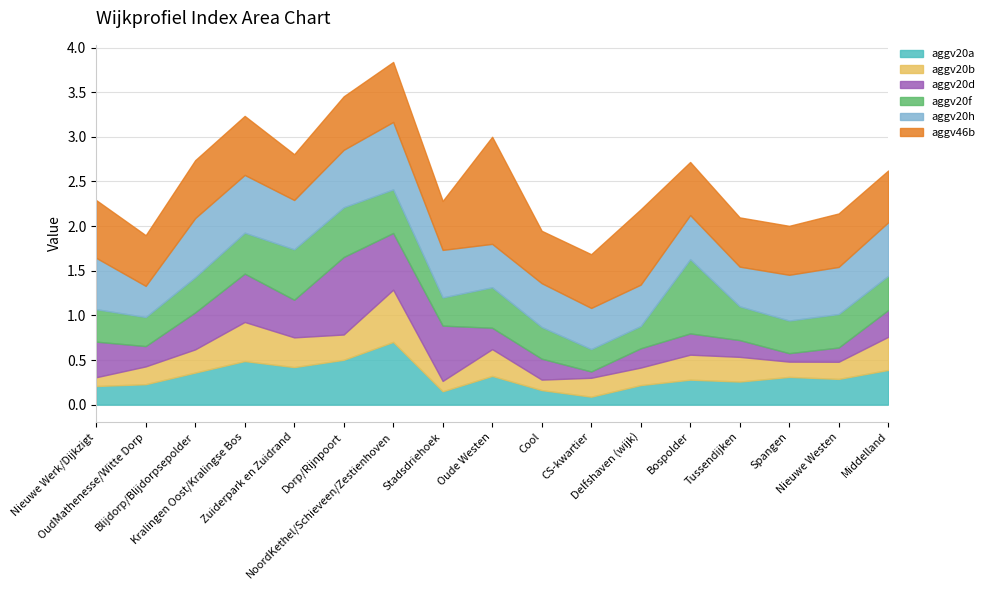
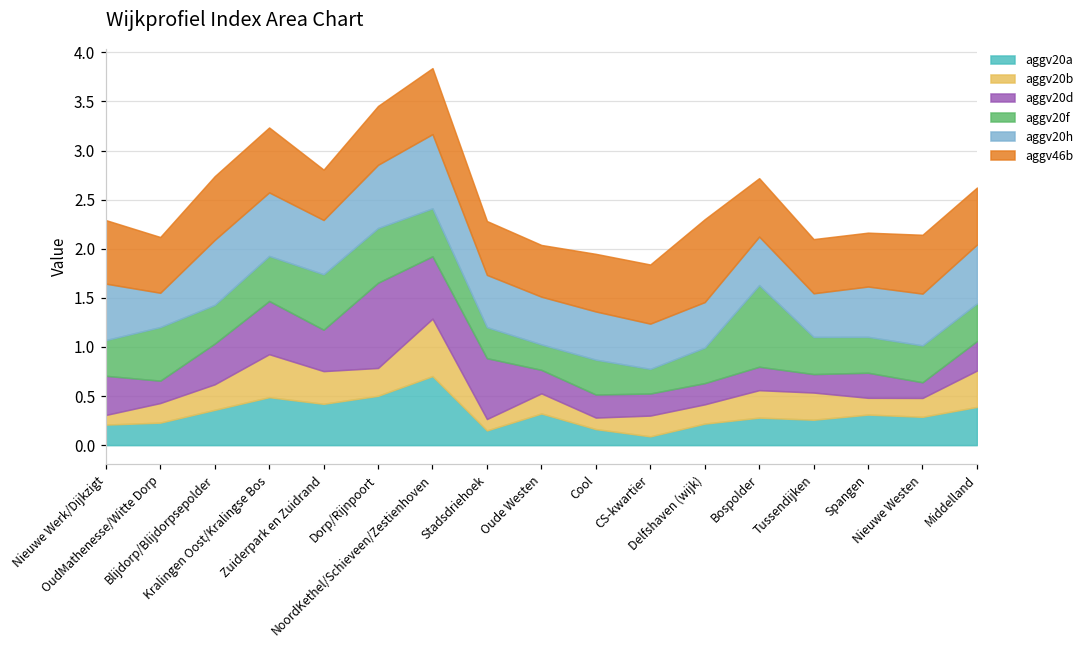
aggv20f, OudMathenesse/Witte Dorp: 0.3 -> 0.5
aggv20b, Oude Westen: 0.3 -> 0.2
aggv20f, Oude Westen: 0.5 -> 0.3
aggv46b, Oude Westen: 1.2 -> 0.5
aggv20d, CS-kwartier: 0.1 -> 0.2
aggv20f, Delfshaven (wijk): 0.2 -> 0.4
aggv20d, Spangen: 0.1 -> 0.3
